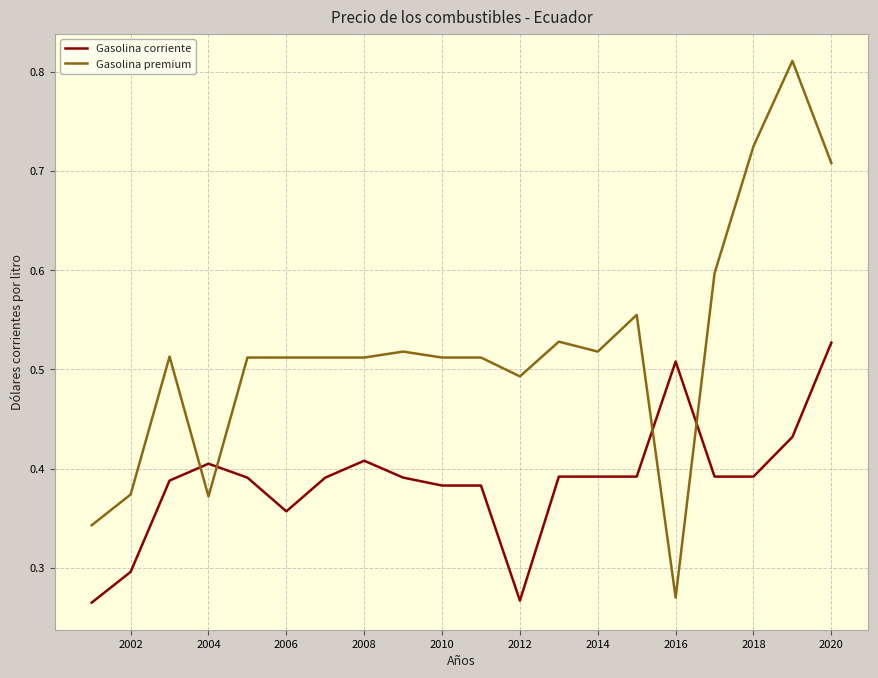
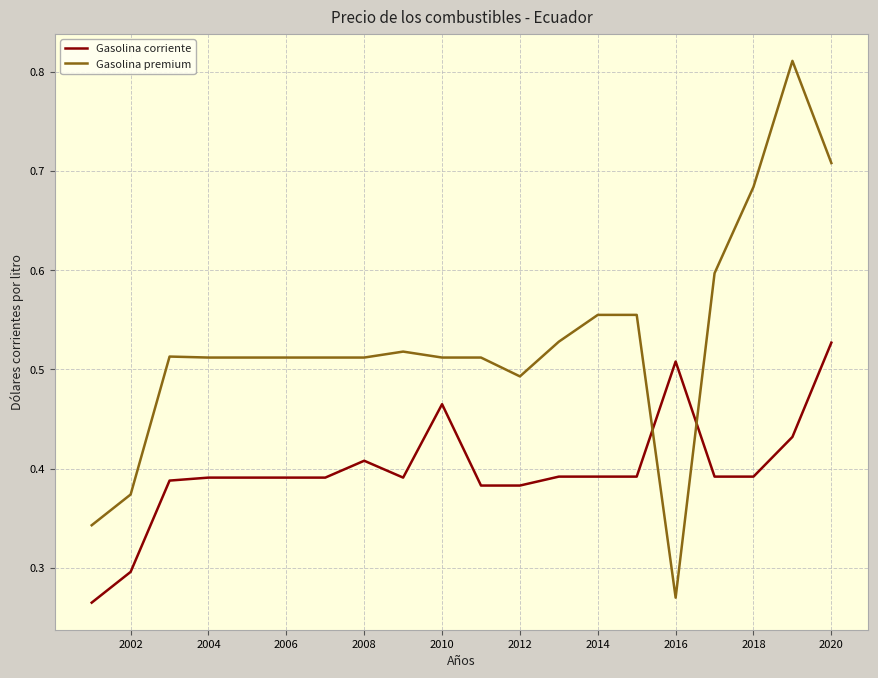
Gasolina corriente, 2004: 0.41 -> 0.39
Gasolina premium, 2004: 0.37 -> 0.51
Gasolina corriente, 2006: 0.36 -> 0.39
Gasolina corriente, 2010: 0.38 -> 0.47
Gasolina corriente, 2012: 0.27 -> 0.38
Gasolina premium, 2014: 0.52 -> 0.56
Gasolina premium, 2018: 0.73 -> 0.68
